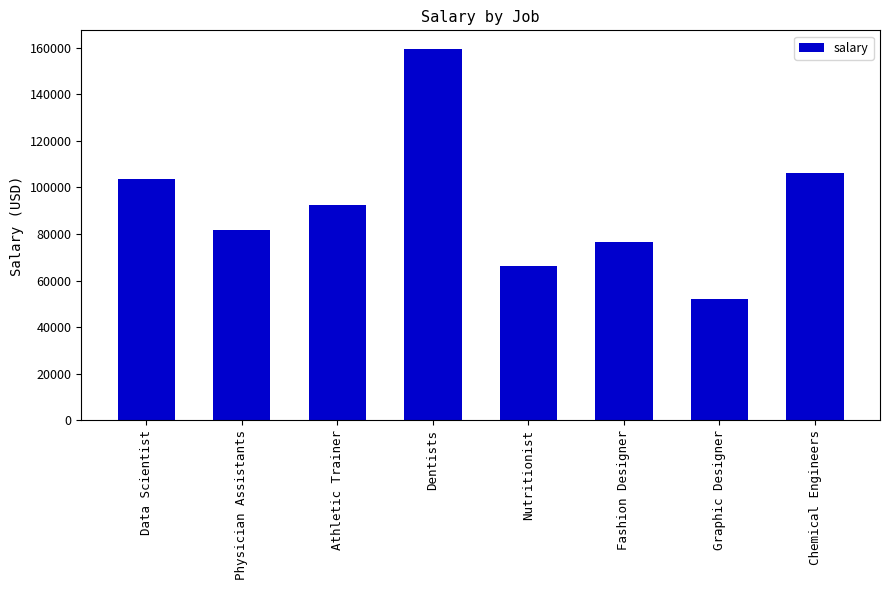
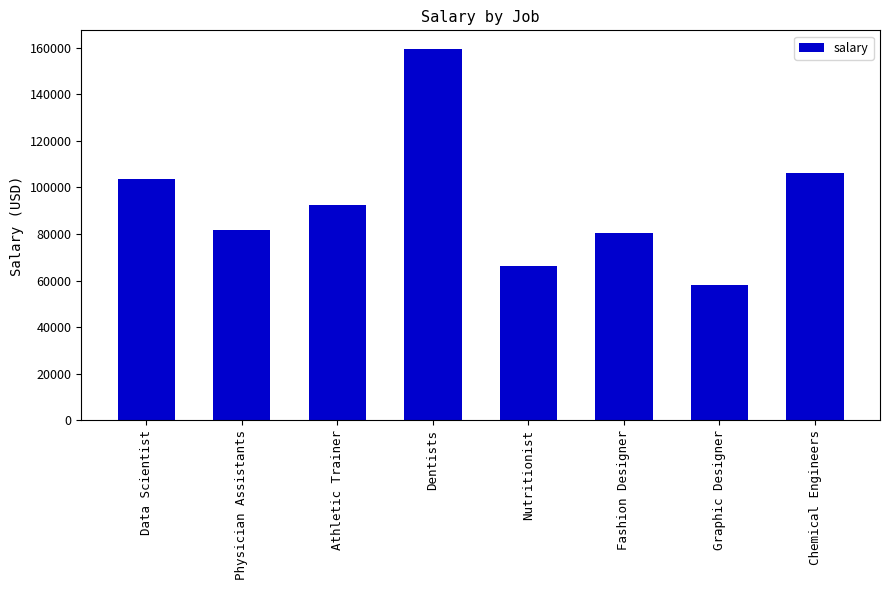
Fashion Designer: 77000 -> 81000
Graphic Designer: 52000 -> 58000
